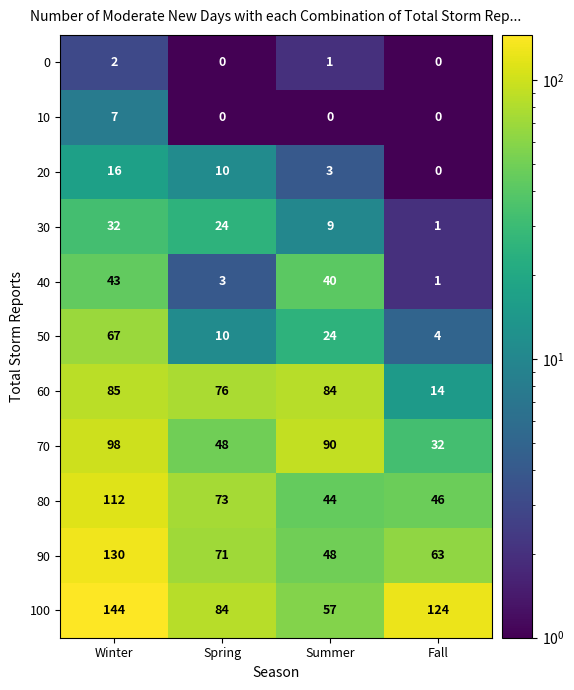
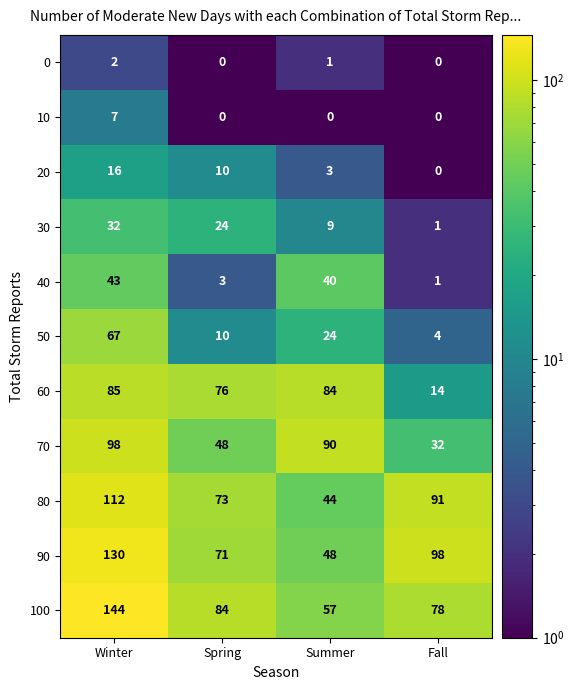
80, Fall: 46 -> 91
90, Fall: 63 -> 98
100, Fall: 124 -> 78
